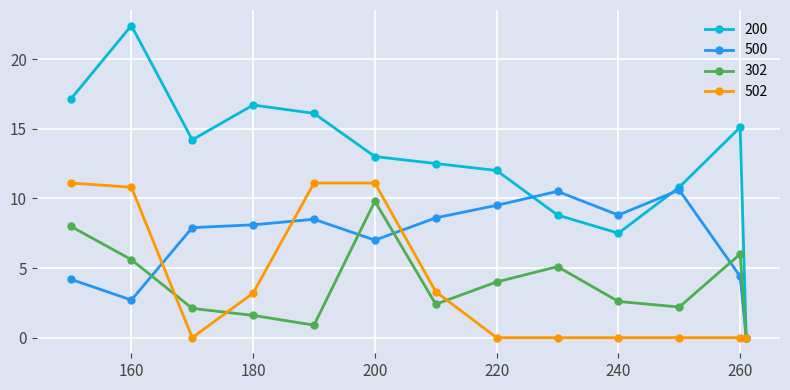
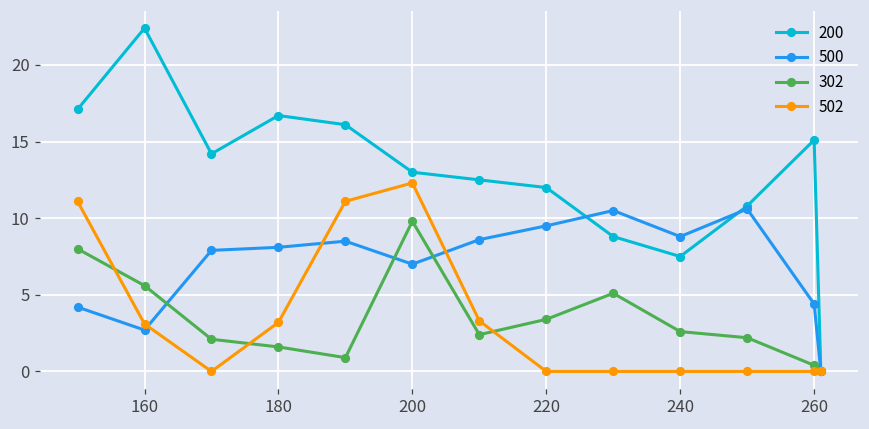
502, 160: 10.8 -> 3.1
502, 200: 11.1 -> 12.3
302, 220: 4.0 -> 3.4
302, 260: 6.0 -> 0.4
